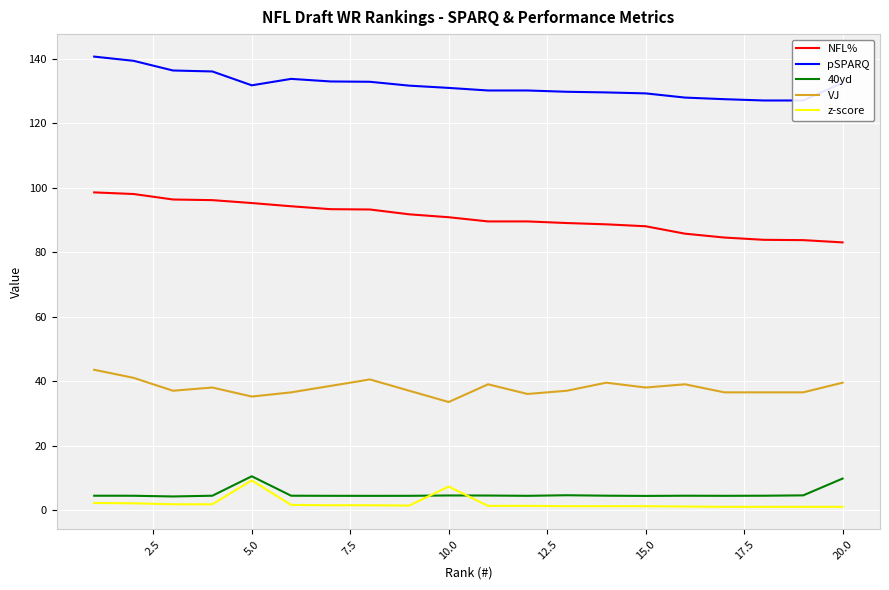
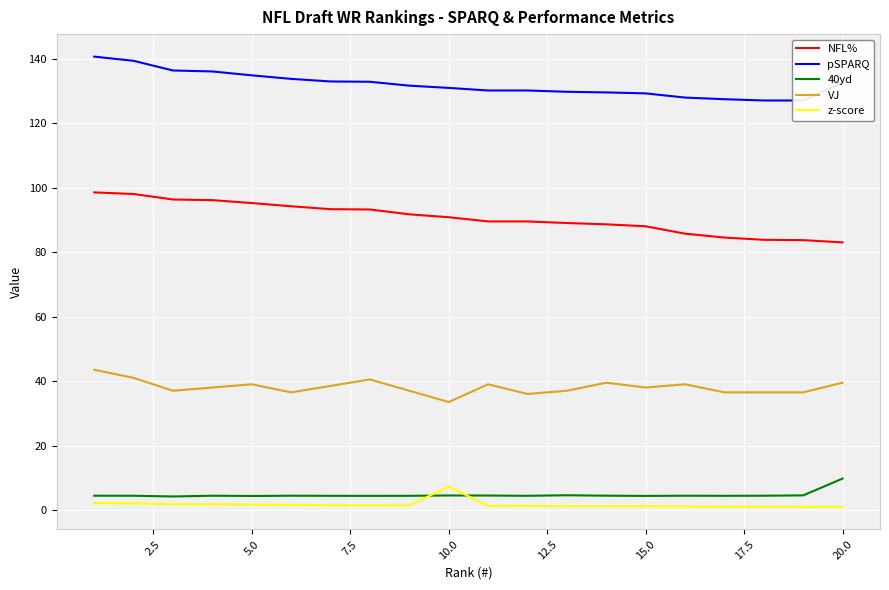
pSPARQ, 5.0: 132 -> 135
40yd, 5.0: 10 -> 4
VJ, 5.0: 35 -> 39
z-score, 5.0: 9 -> 2
